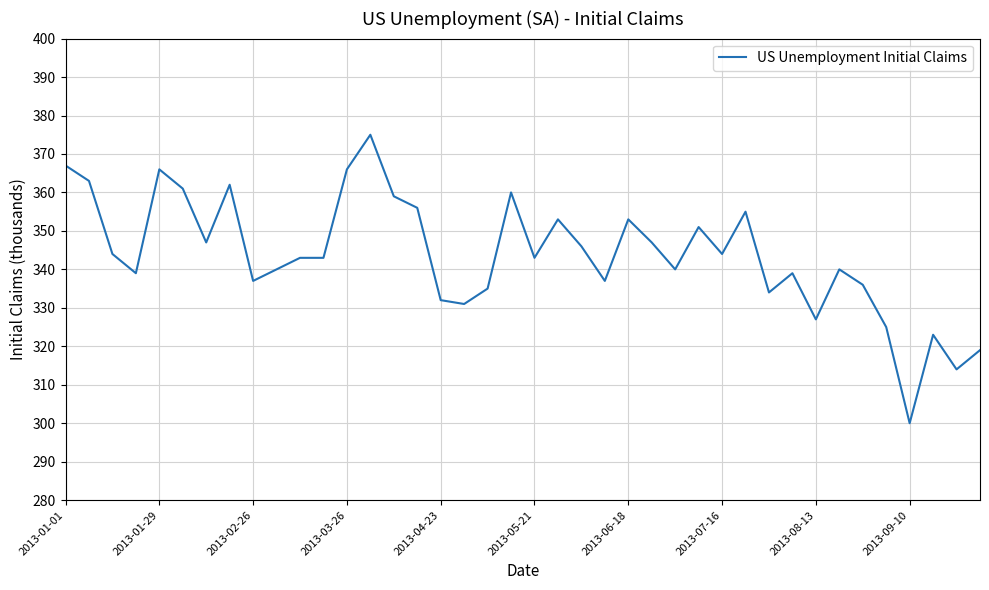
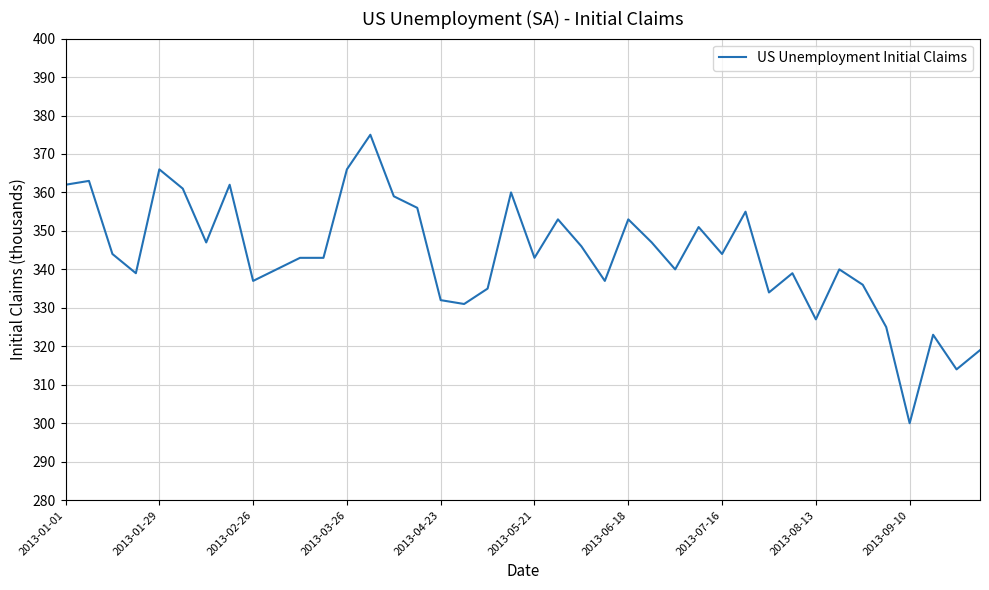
2013-01-01: 367 -> 362
